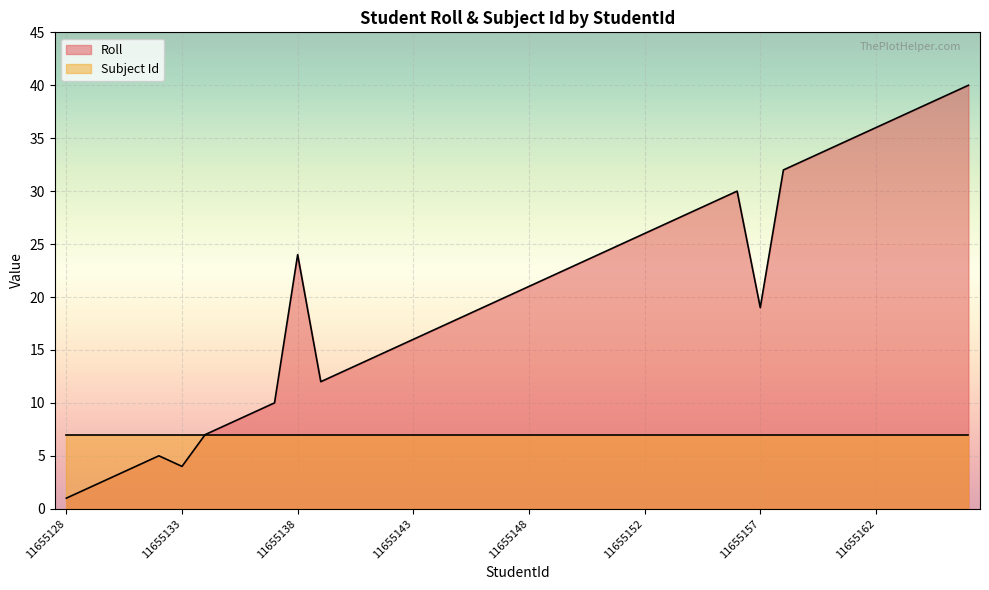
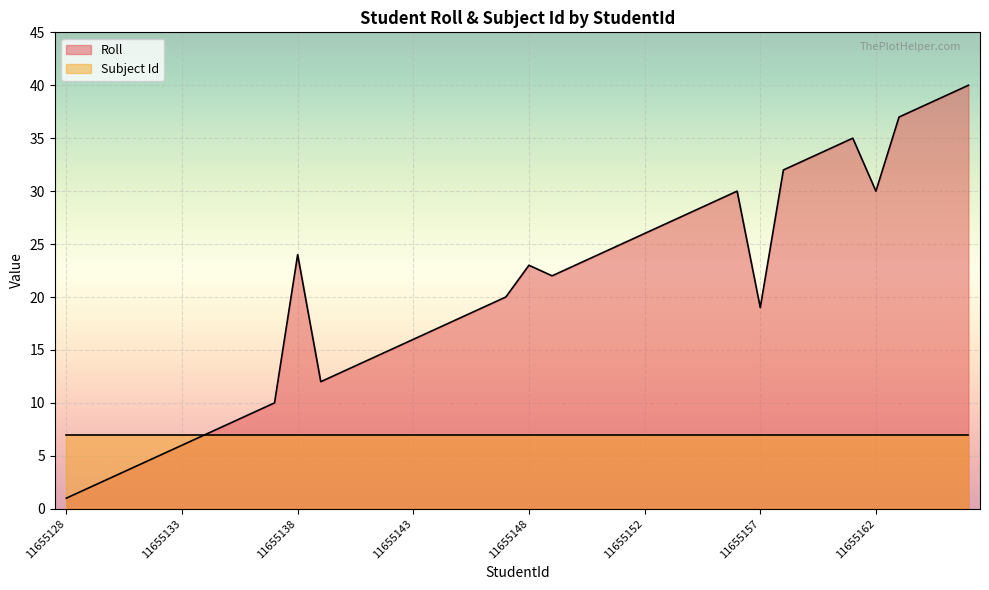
Roll, 11655133: 4 -> 6
Roll, 11655148: 21 -> 23
Roll, 11655162: 36 -> 30
